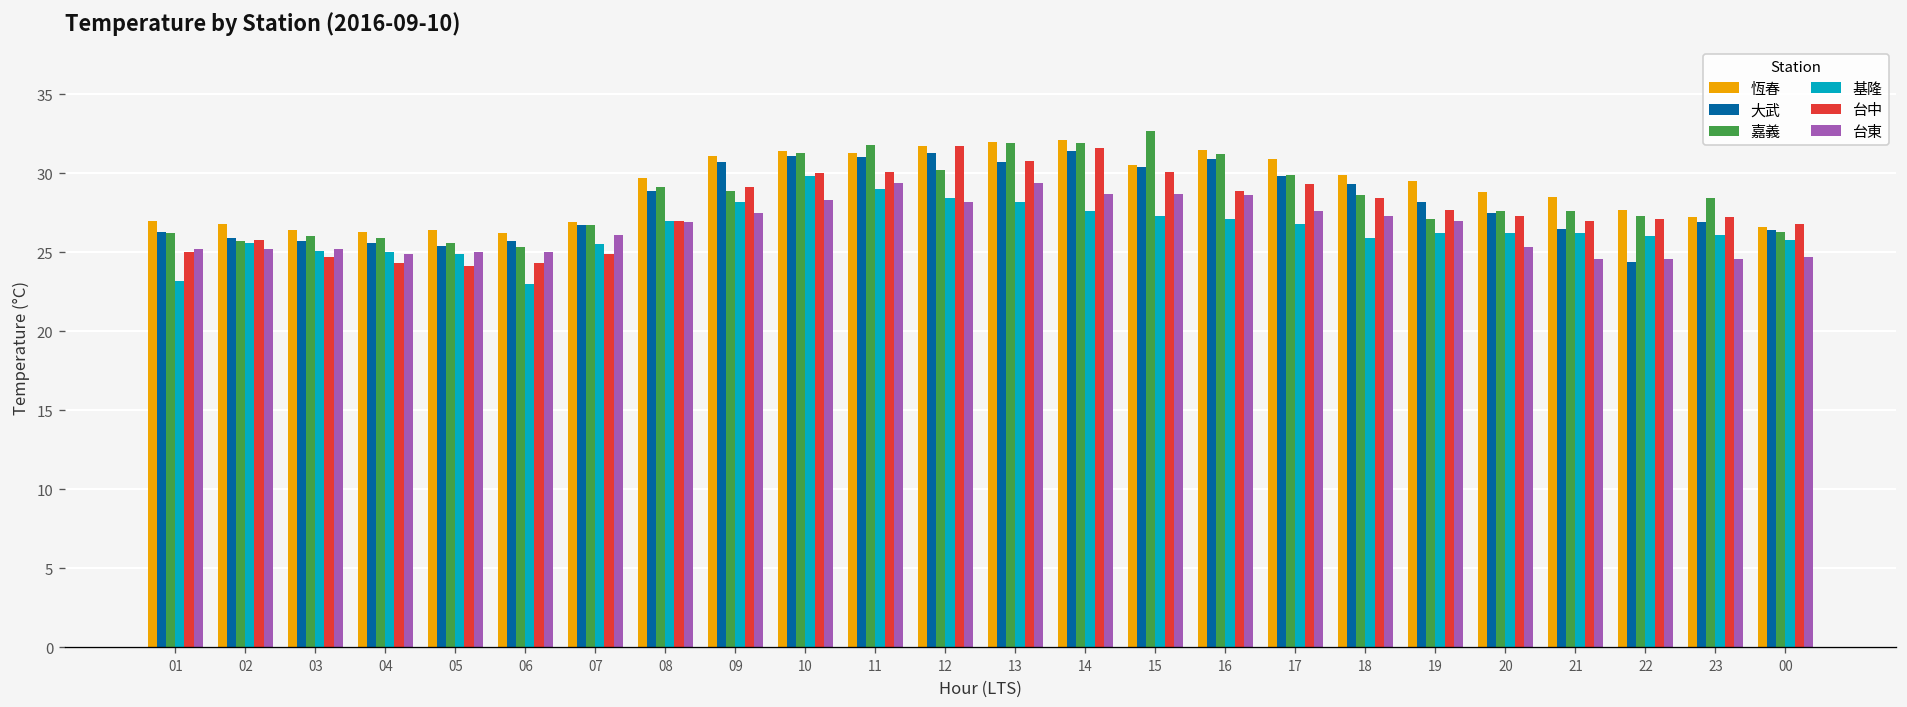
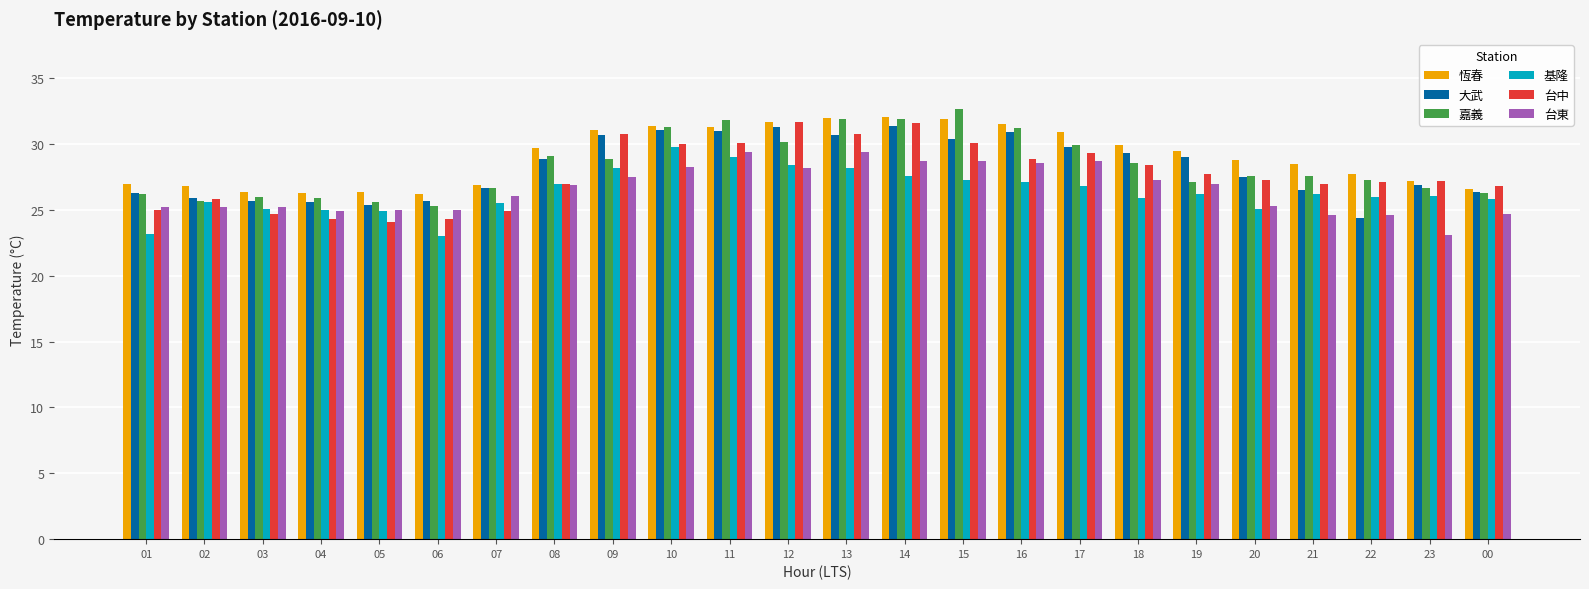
台中, 09: 29.1 -> 30.8
恆春, 15: 30.5 -> 31.9
台東, 17: 27.6 -> 28.7
大武, 19: 28.2 -> 29.0
基隆, 20: 26.2 -> 25.1
嘉義, 23: 28.4 -> 26.7
台東, 23: 24.6 -> 23.1
